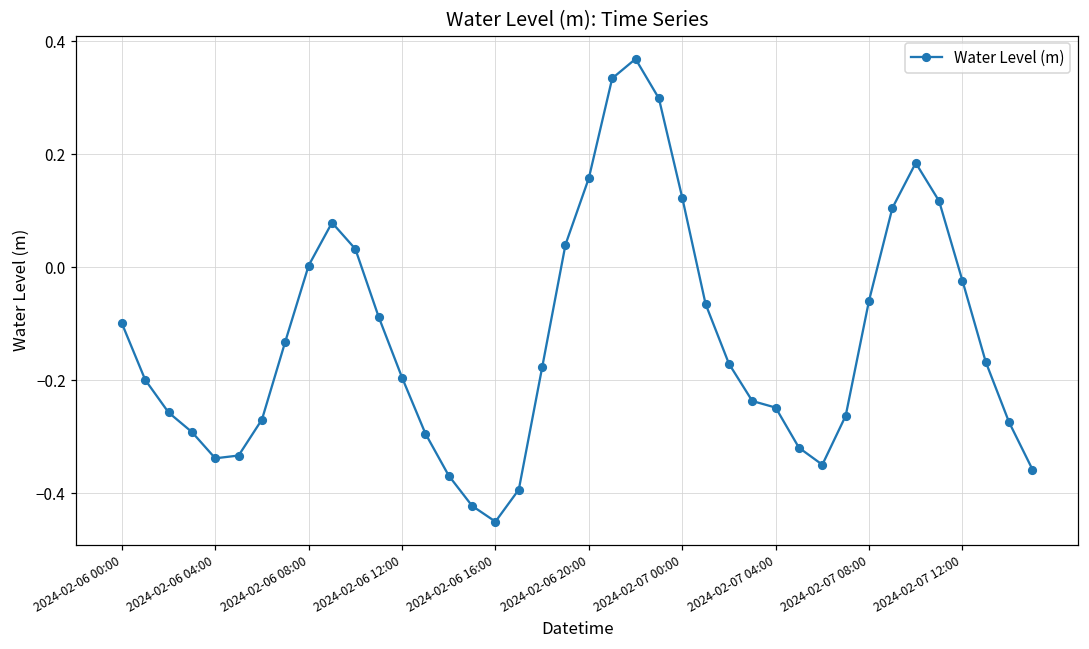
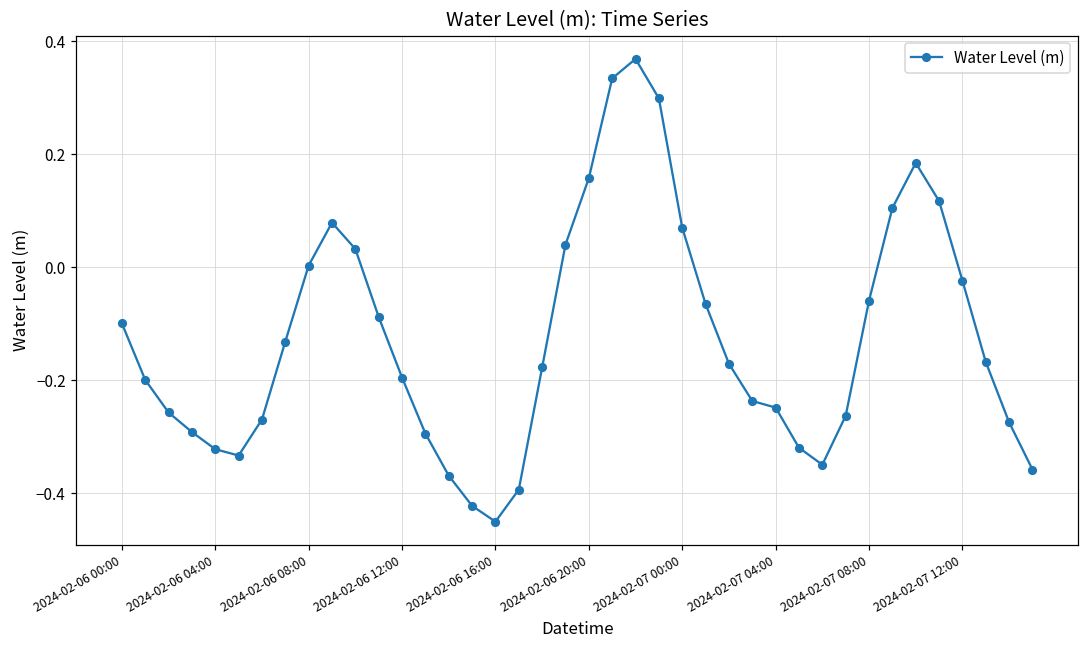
2024-02-06 04:00: -0.34 -> -0.32
2024-02-07 00:00: 0.12 -> 0.07
